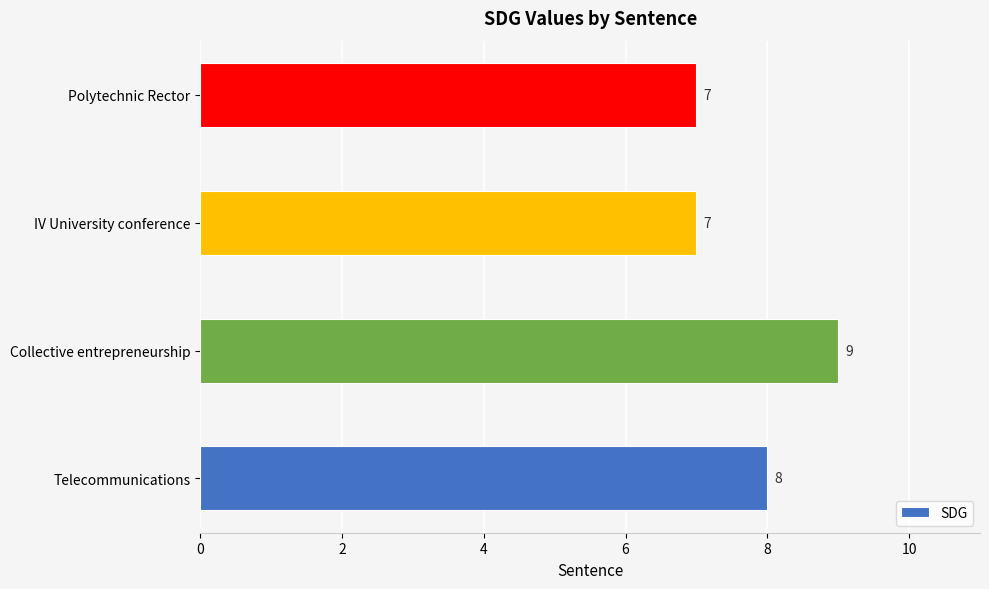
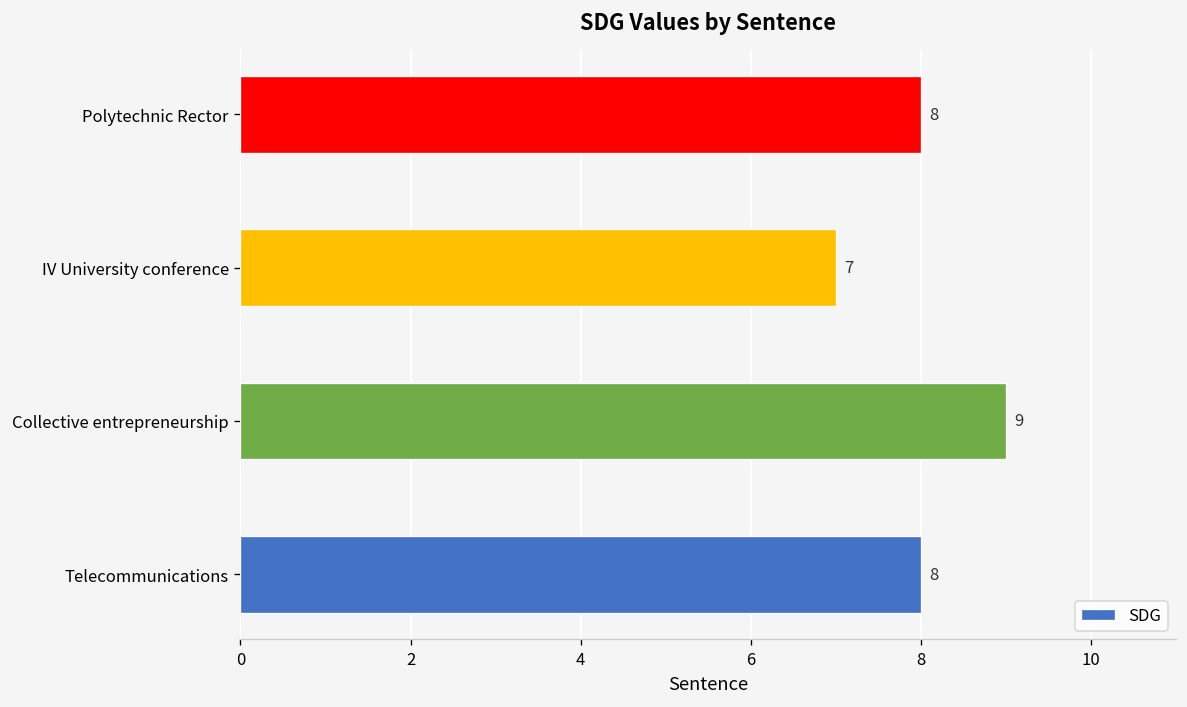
Polytechnic Rector: 7 -> 8
